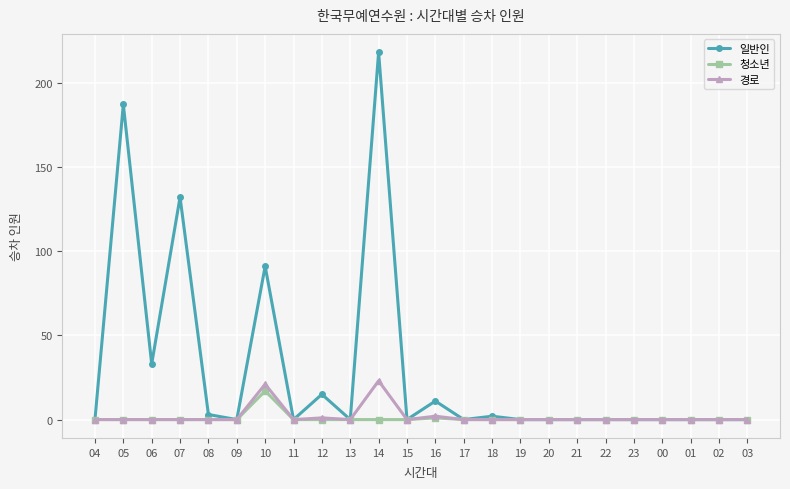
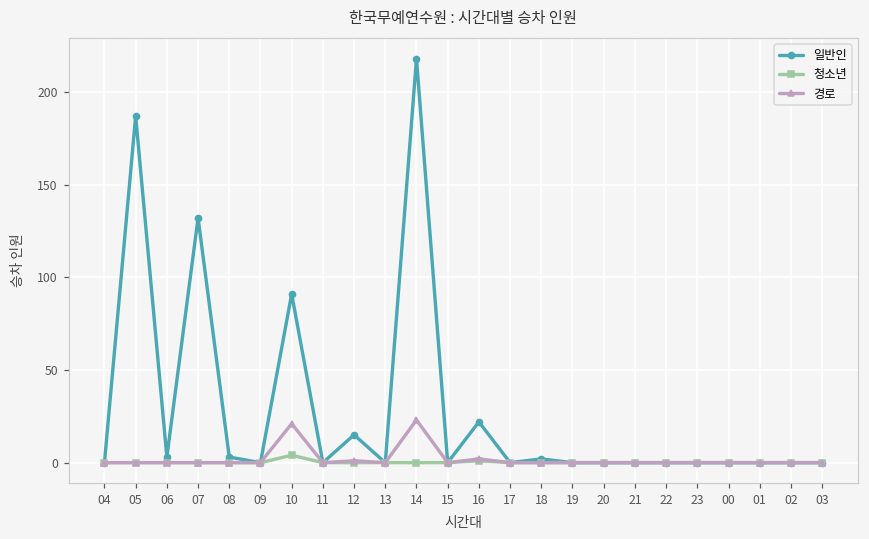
일반인, 06: 33 -> 3
청소년, 10: 17 -> 4
일반인, 16: 11 -> 22
